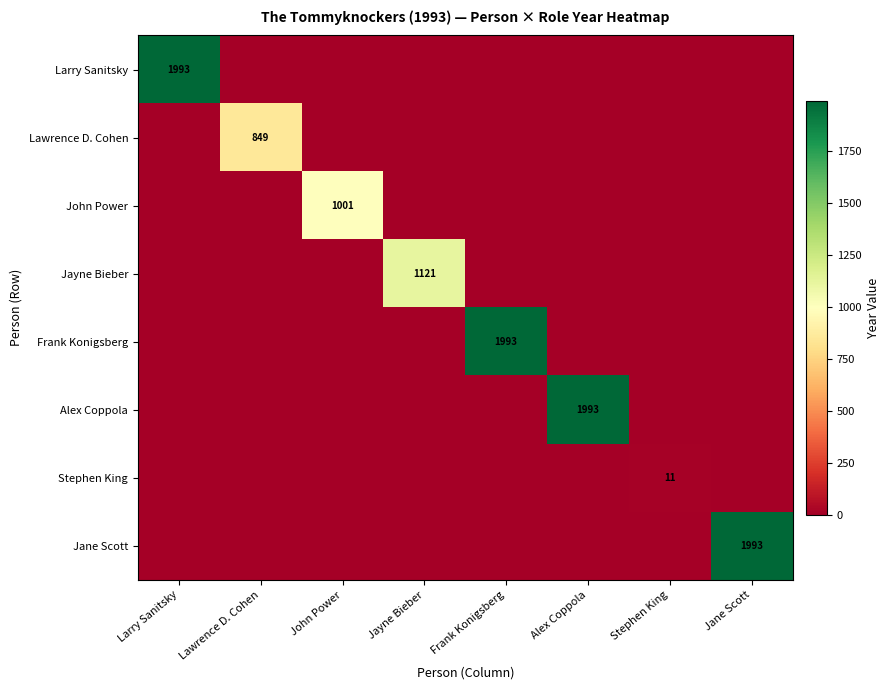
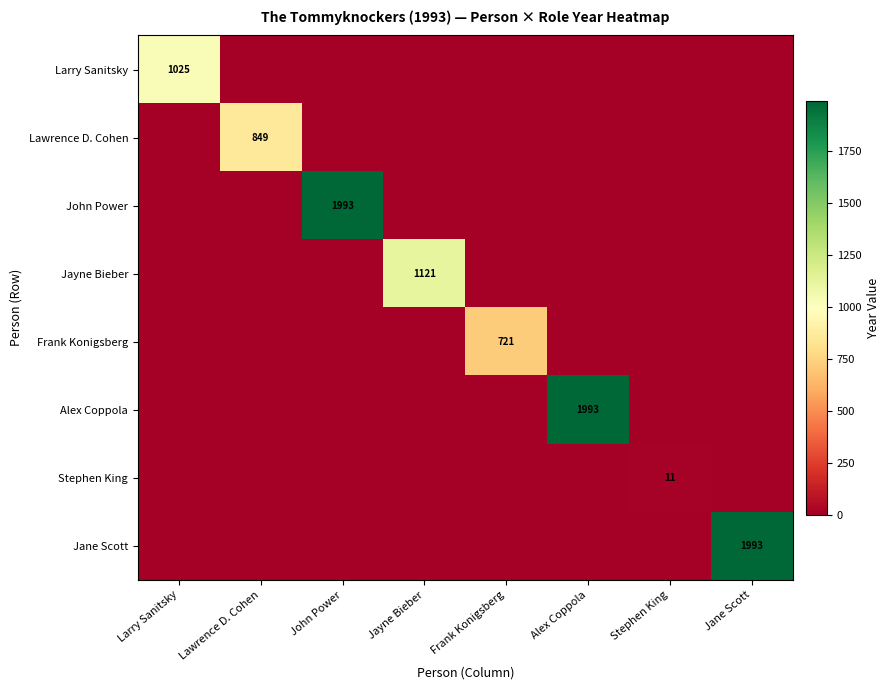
Larry Sanitsky, Larry Sanitsky: 1993 -> 1025
John Power, John Power: 1001 -> 1993
Frank Konigsberg, Frank Konigsberg: 1993 -> 721
